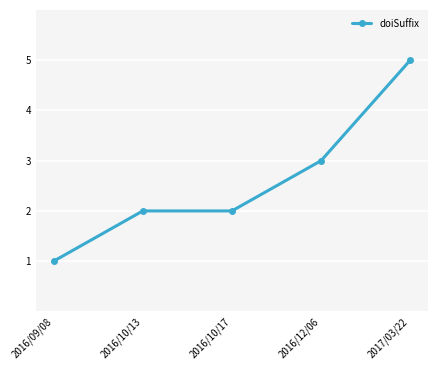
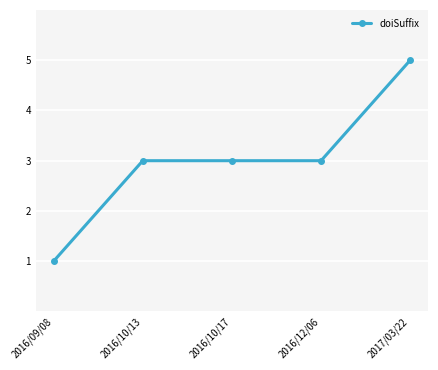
2016/10/13: 2 -> 3
2016/10/17: 2 -> 3
